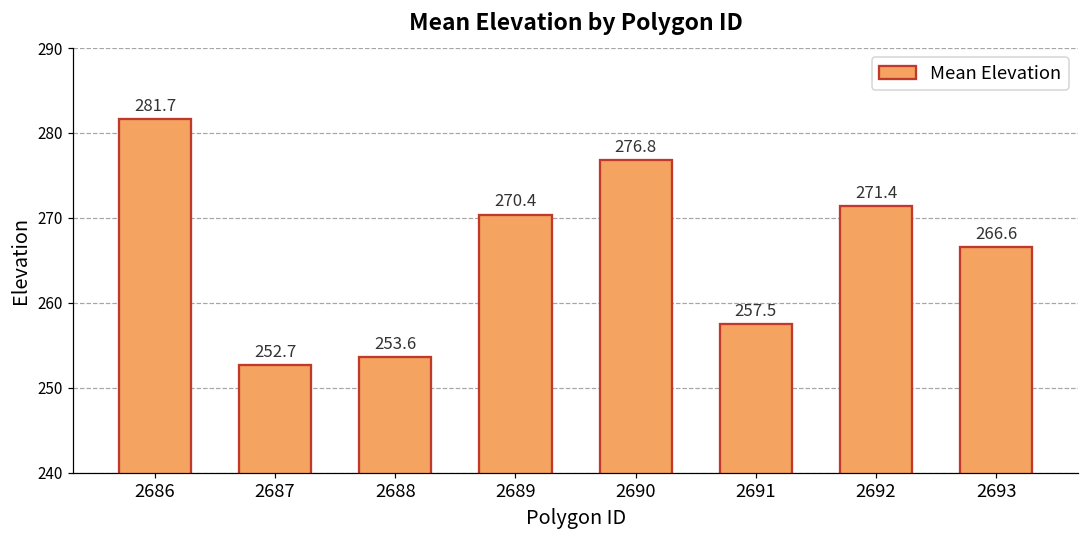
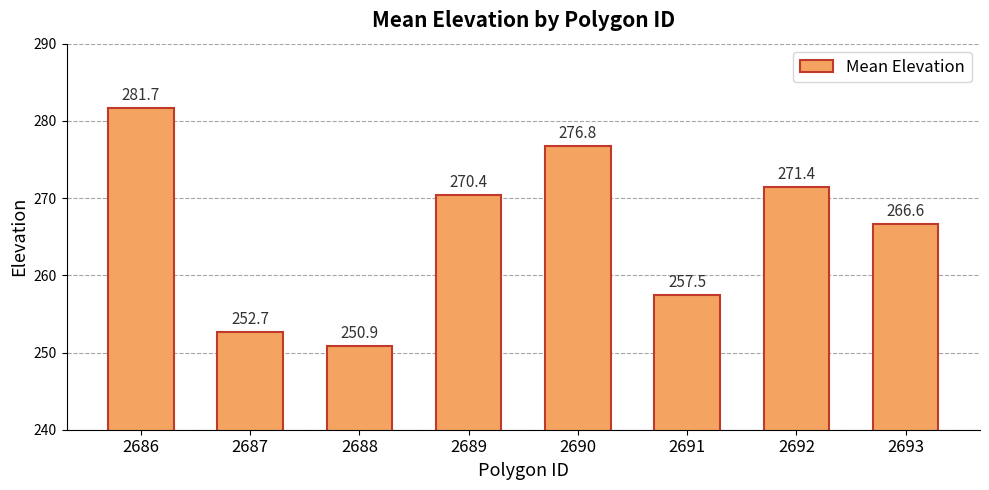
2688: 253.6 -> 250.9
